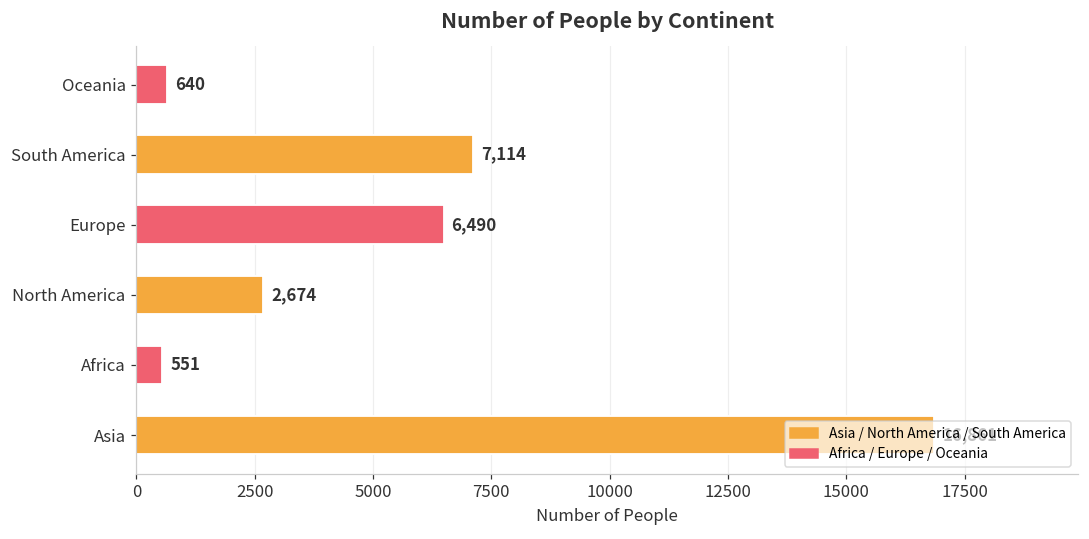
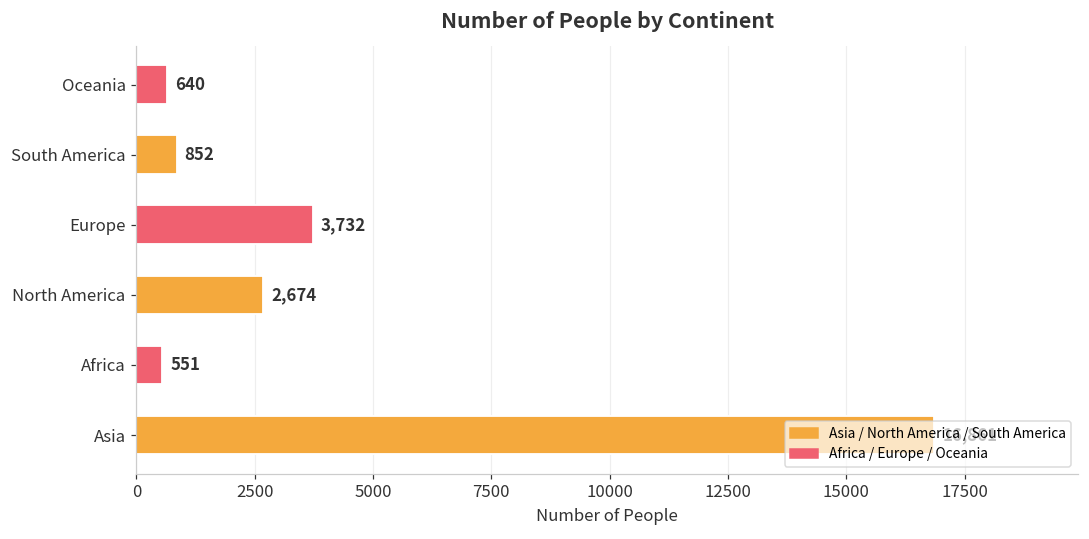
South America: 7,114 -> 852
Europe: 6,490 -> 3,732
